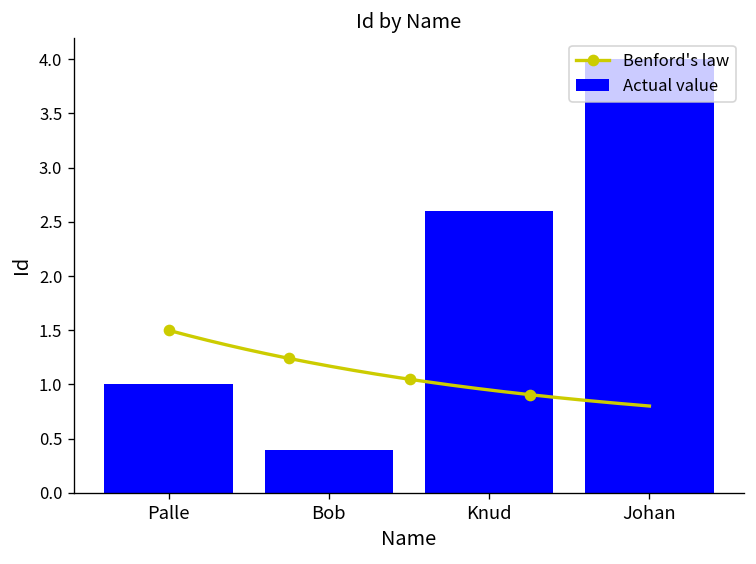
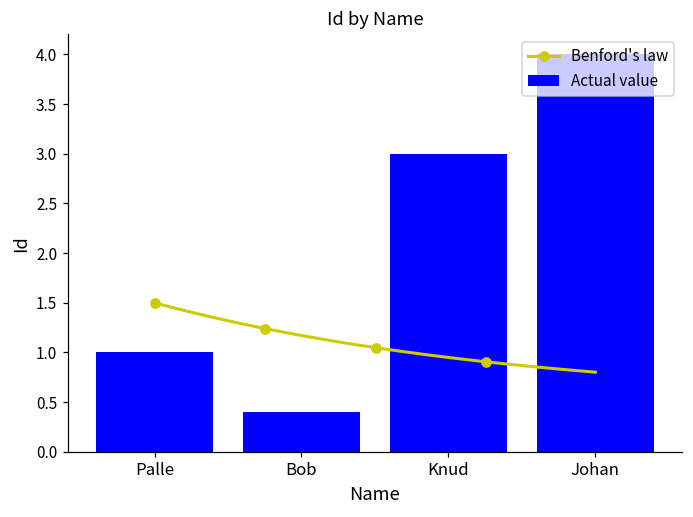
Actual value, Knud: 2.6 -> 3.0
